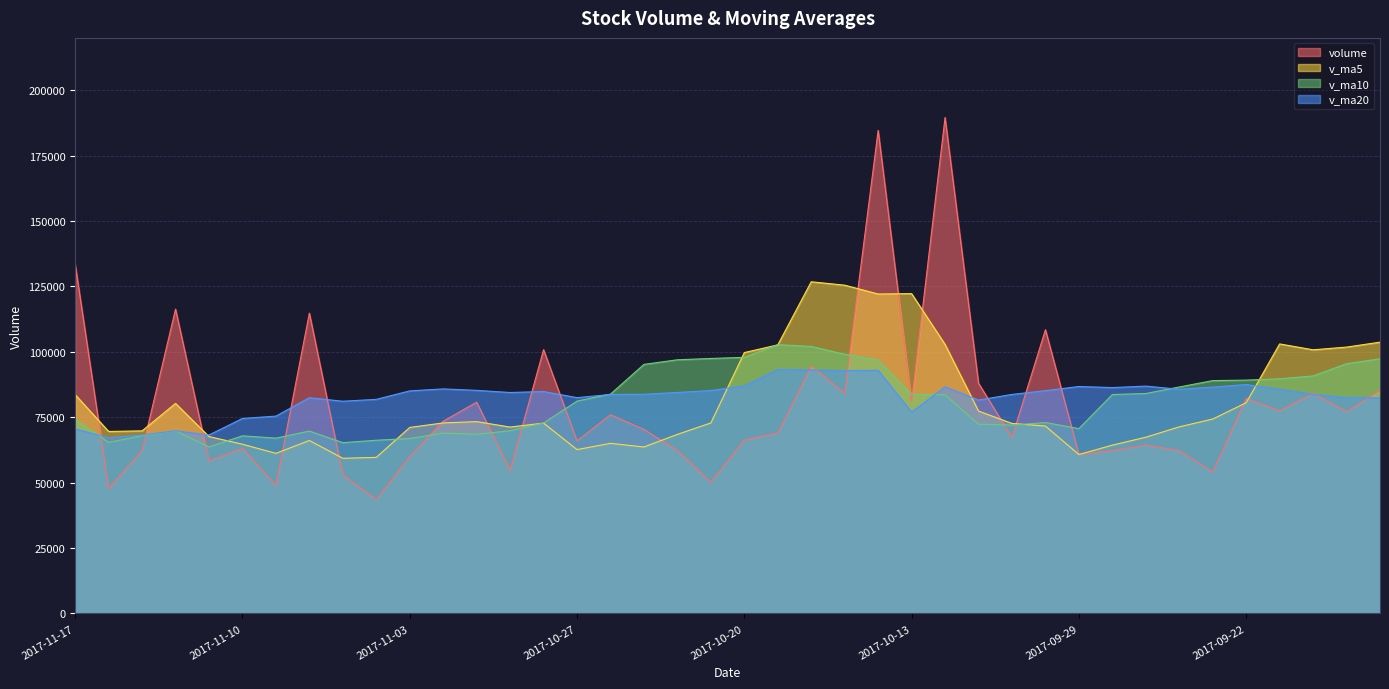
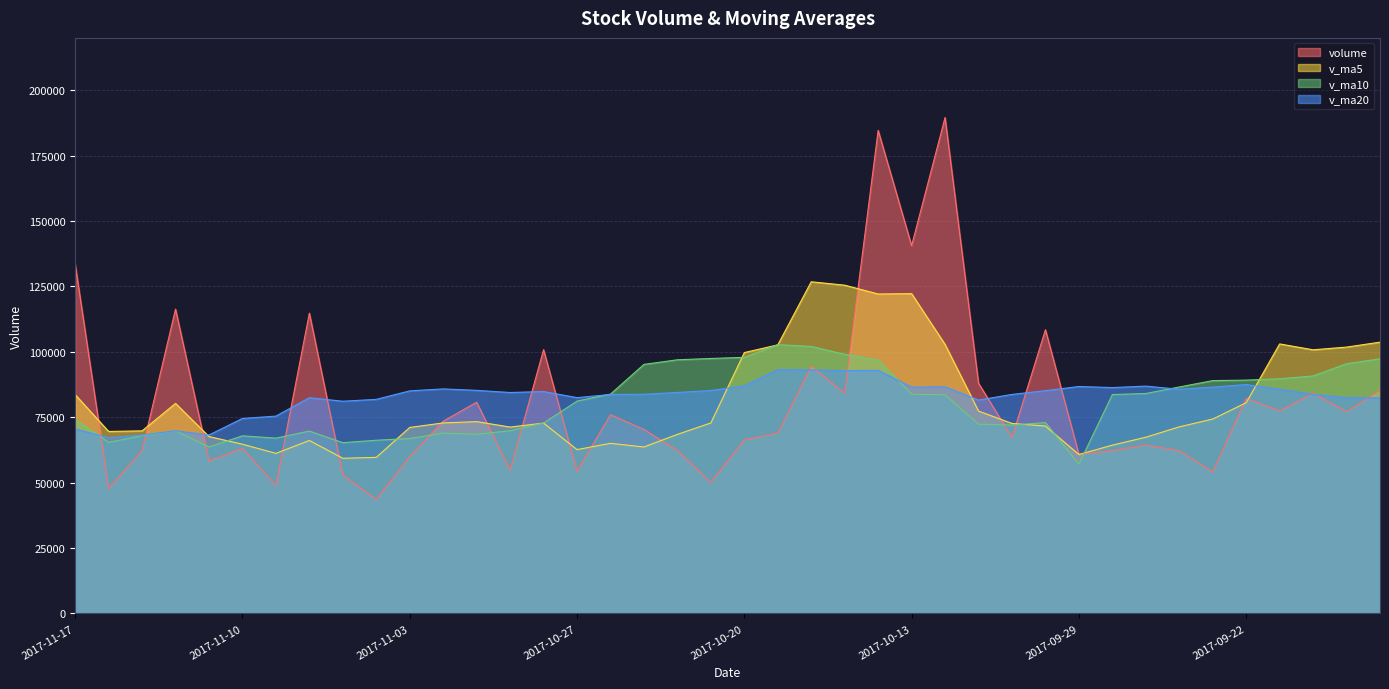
volume, 2017-10-27: 66000 -> 54000
volume, 2017-10-13: 81000 -> 141000
v_ma20, 2017-10-13: 77000 -> 86000
v_ma10, 2017-09-29: 71000 -> 57000
